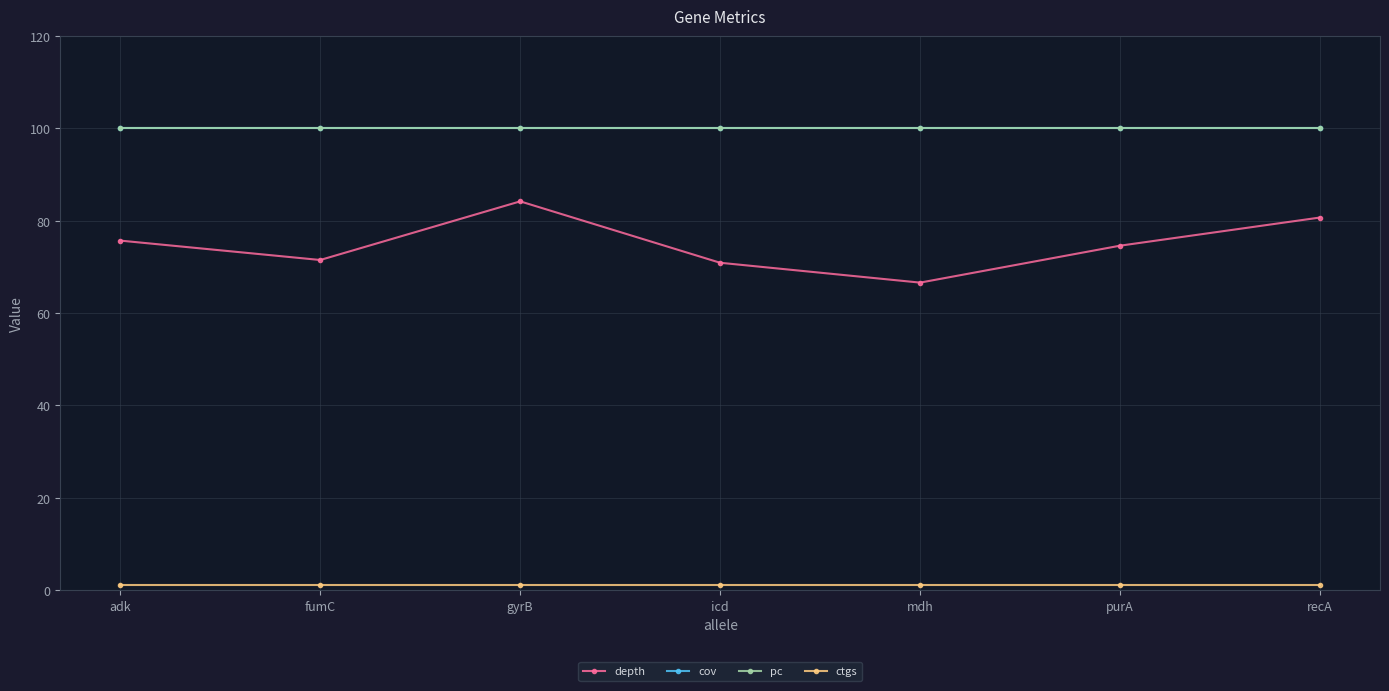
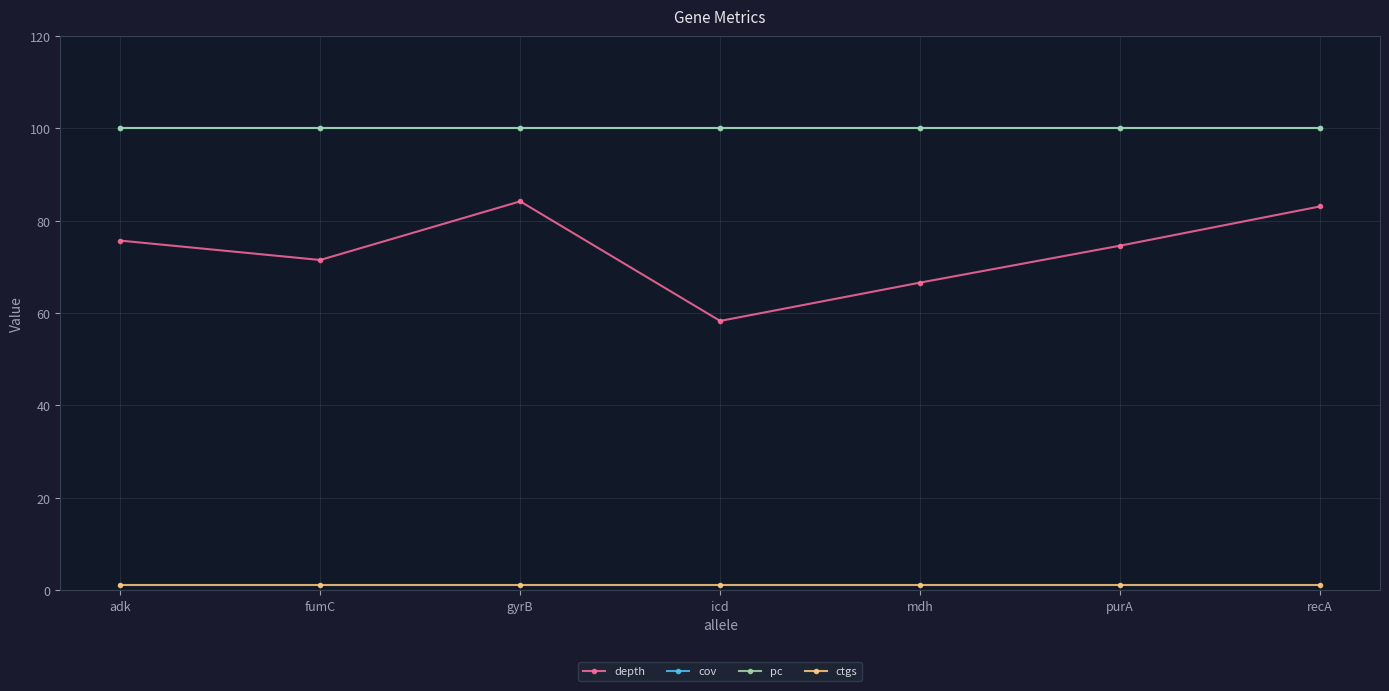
depth, icd: 71 -> 58
depth, recA: 81 -> 83
